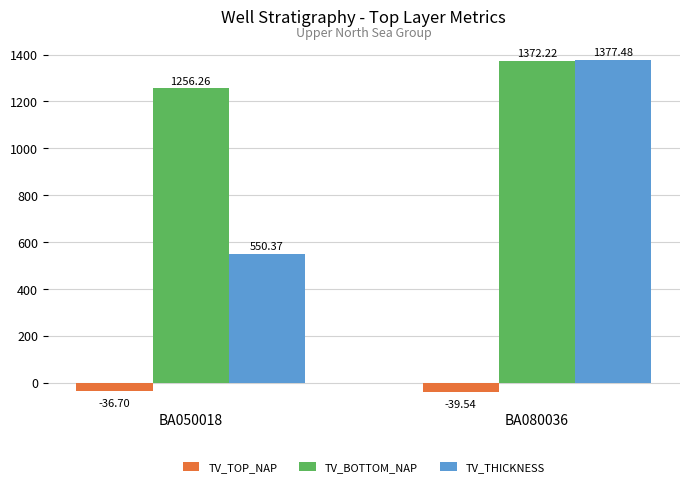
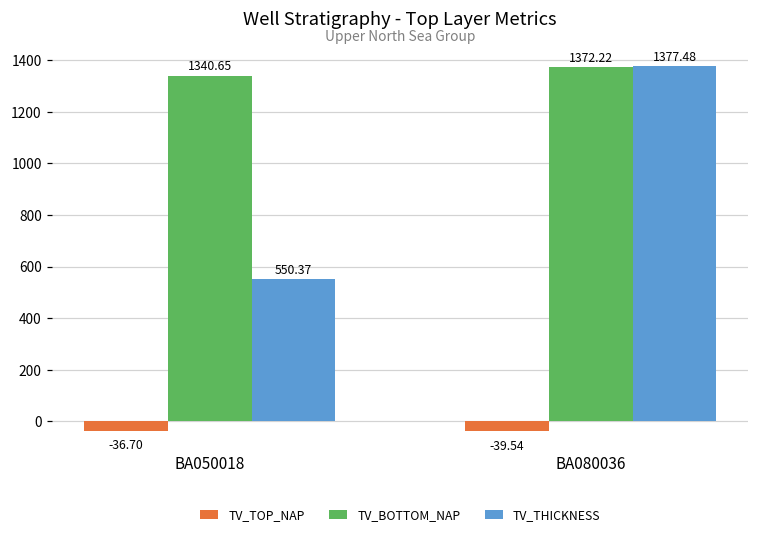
TV_BOTTOM_NAP, BA050018: 1256.26 -> 1340.65
